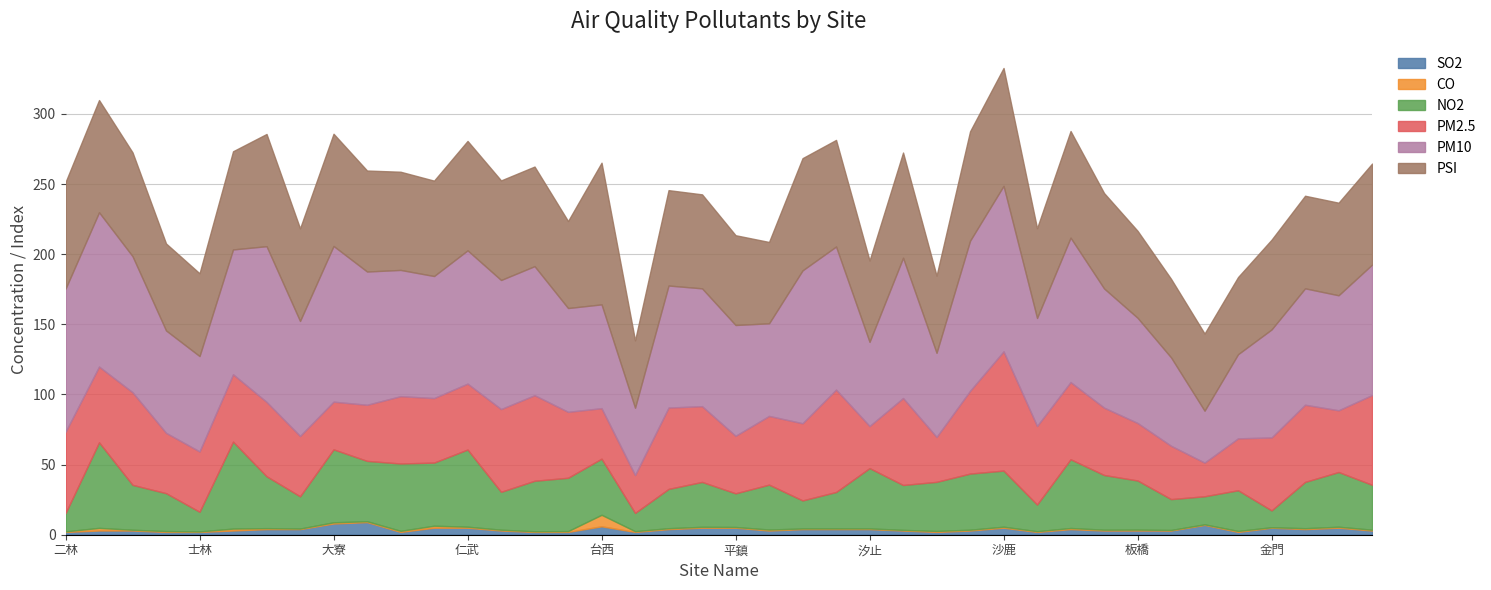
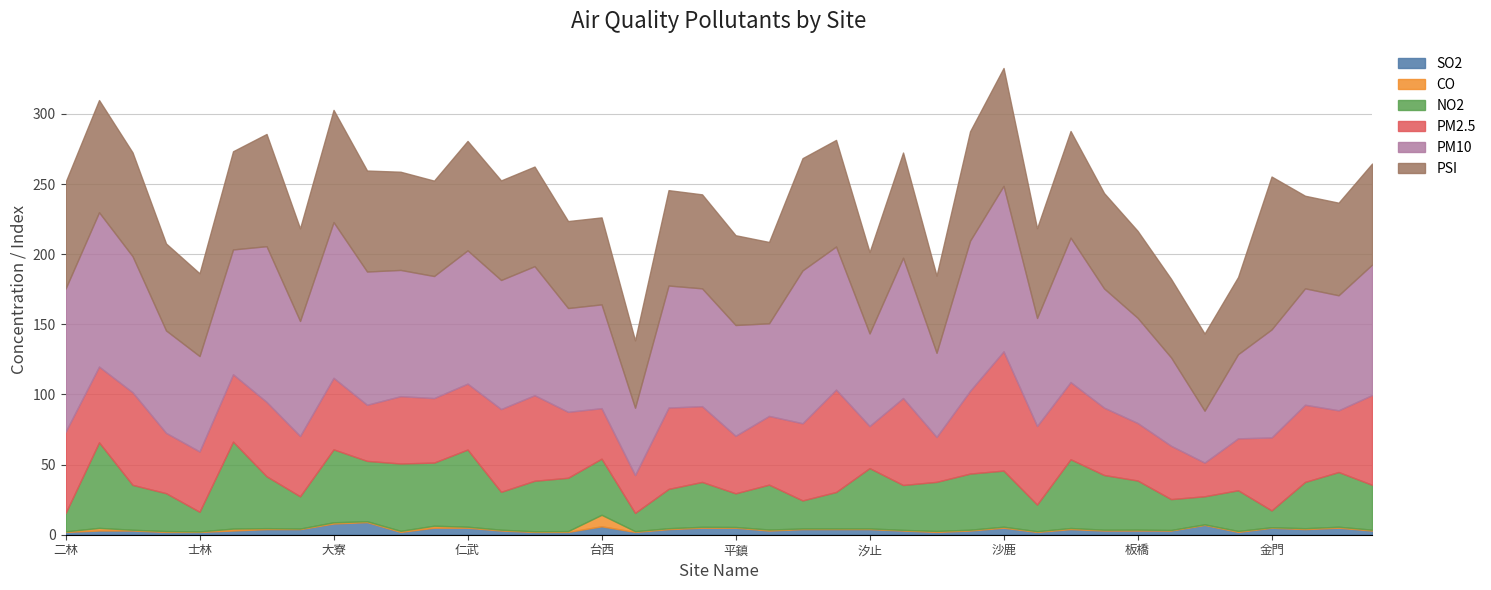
PM2.5, 大寮: 34 -> 51
PSI, 台西: 101 -> 62
PM10, 汐止: 60 -> 66
PSI, 金門: 64 -> 109
